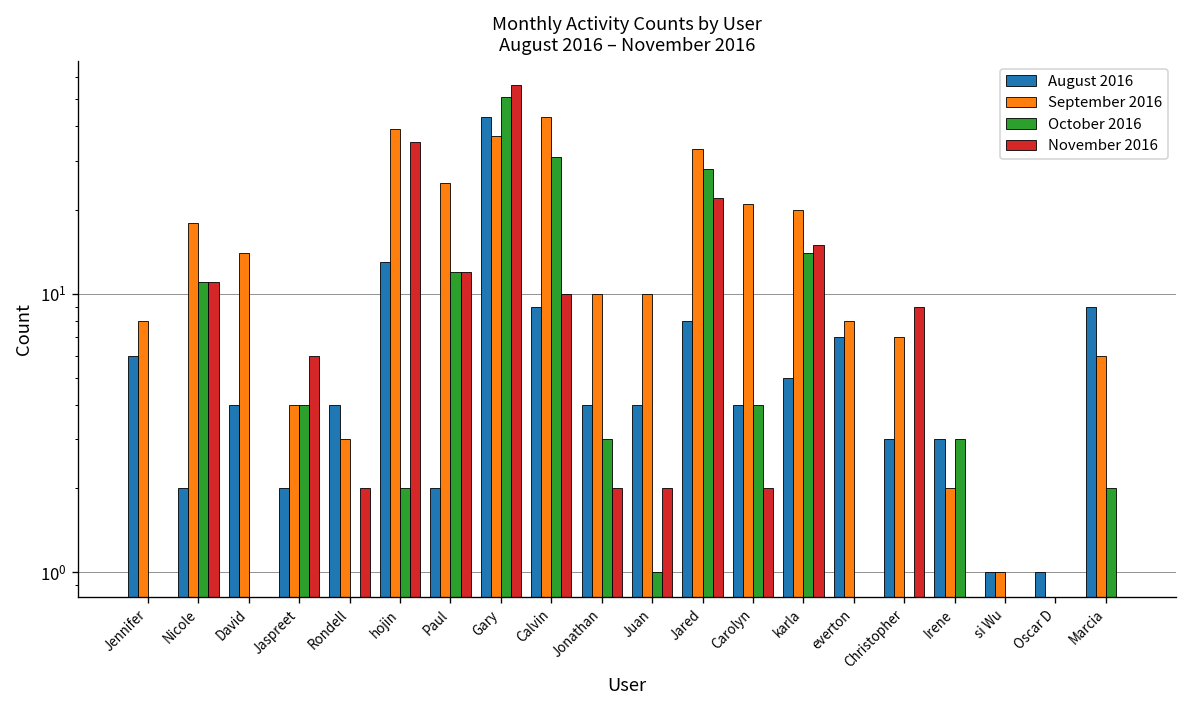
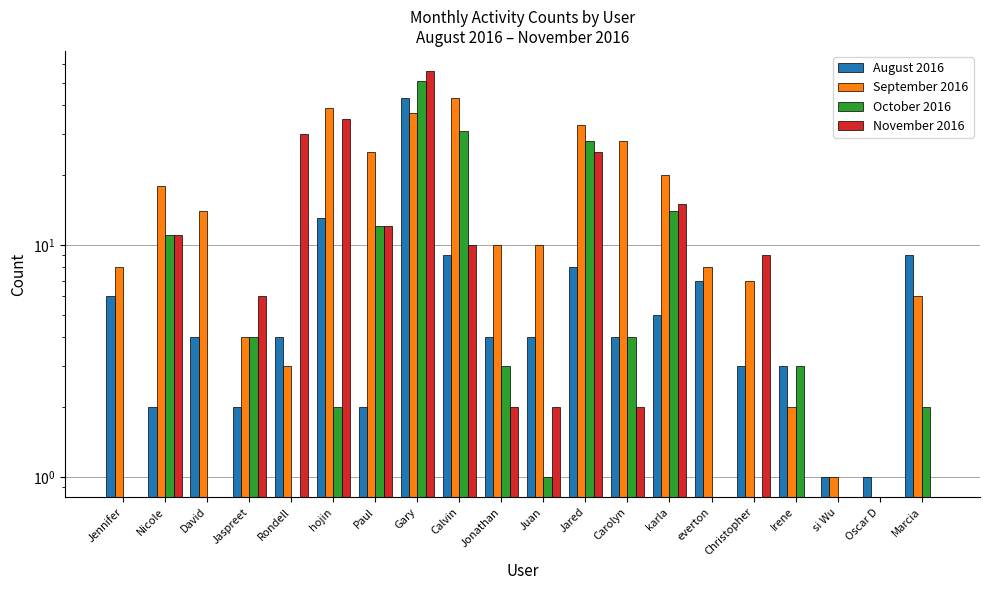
November 2016, Rondell: 2 -> 30
November 2016, Jared: 22 -> 25
September 2016, Carolyn: 21 -> 28
